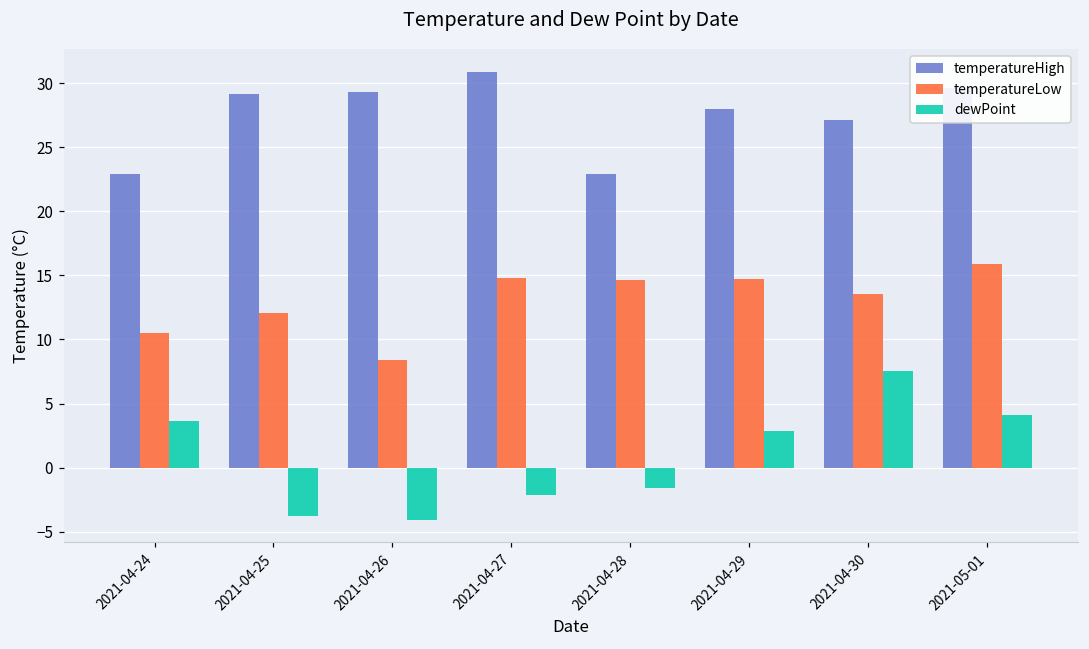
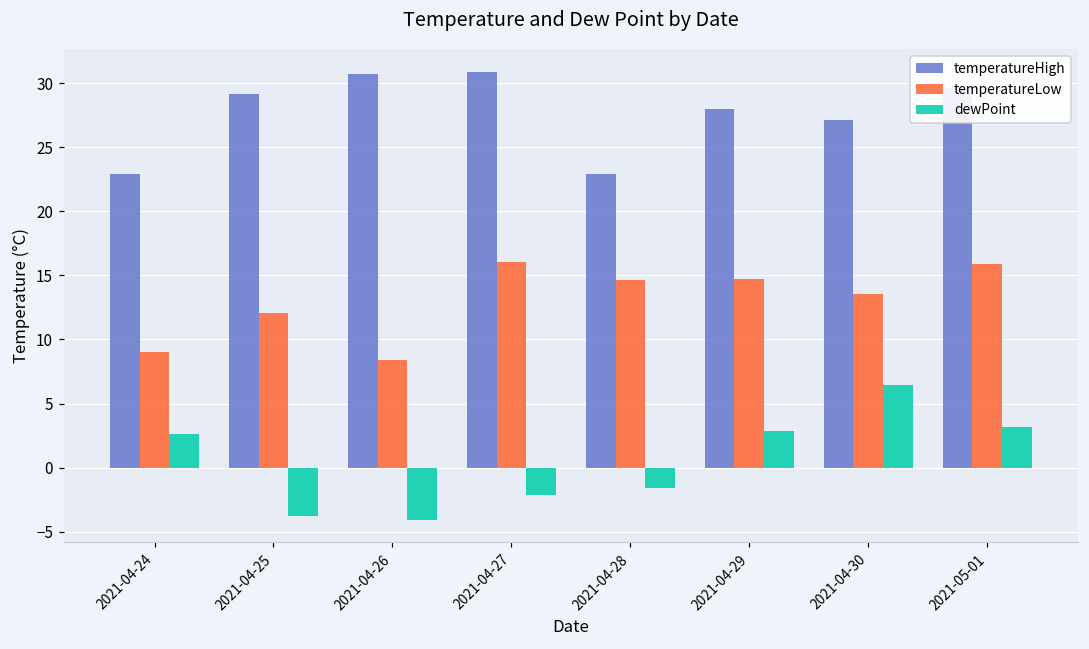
temperatureLow, 2021-04-24: 10.5 -> 9.1
dewPoint, 2021-04-24: 3.6 -> 2.6
temperatureHigh, 2021-04-26: 29.3 -> 30.7
temperatureLow, 2021-04-27: 14.8 -> 16.1
dewPoint, 2021-04-30: 7.5 -> 6.5
dewPoint, 2021-05-01: 4.1 -> 3.2
